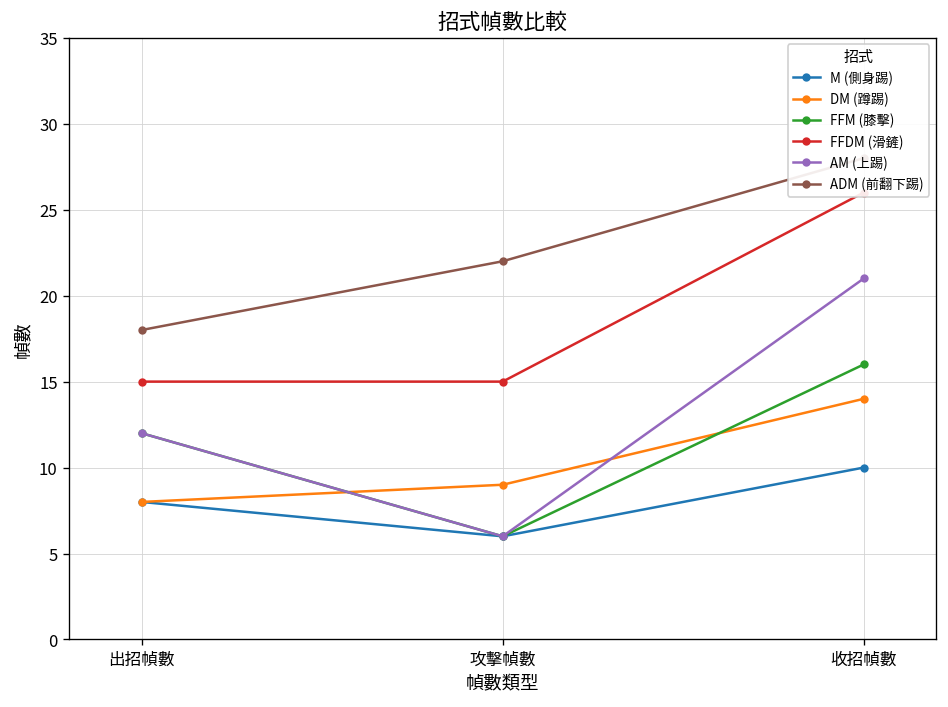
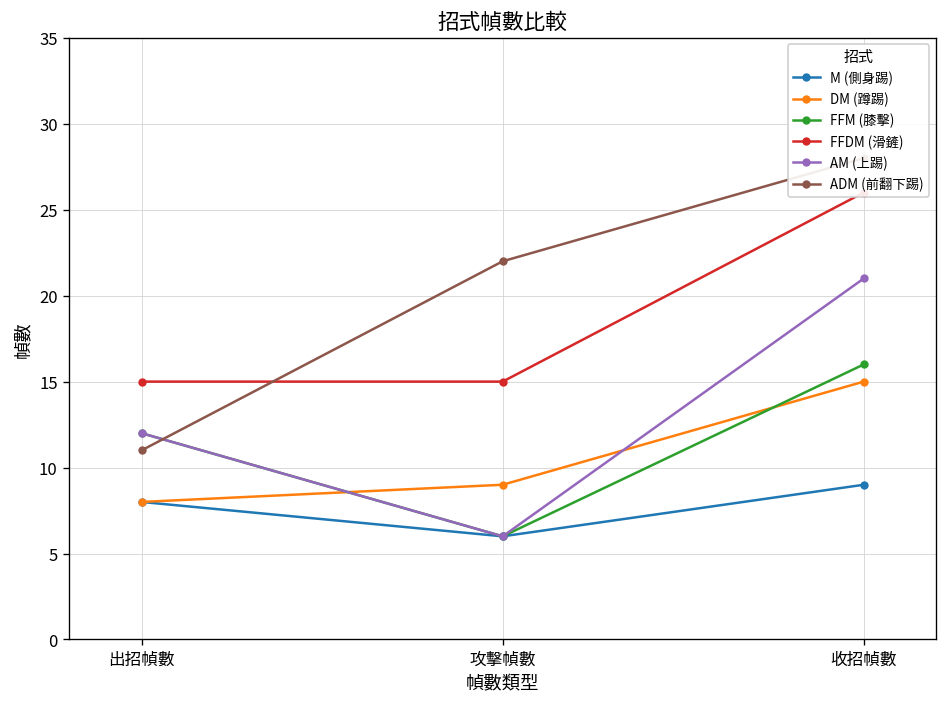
ADM (前翻下踢), 出招幀數: 18 -> 11
M (側身踢), 收招幀數: 10 -> 9
DM (蹲踢), 收招幀數: 14 -> 15
